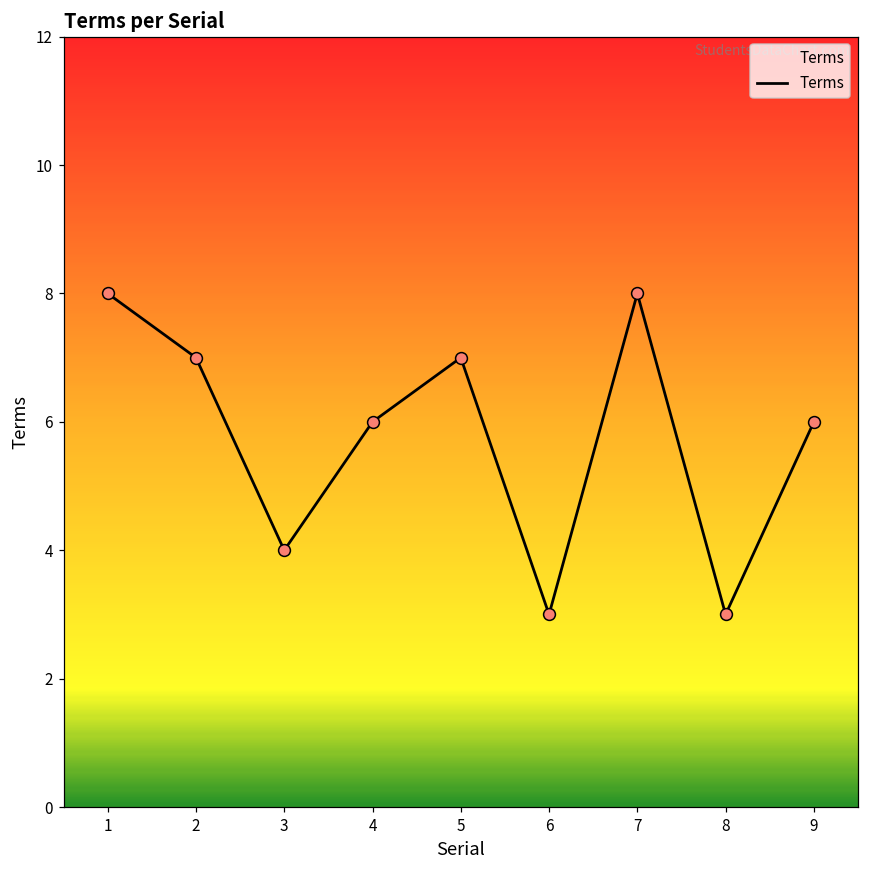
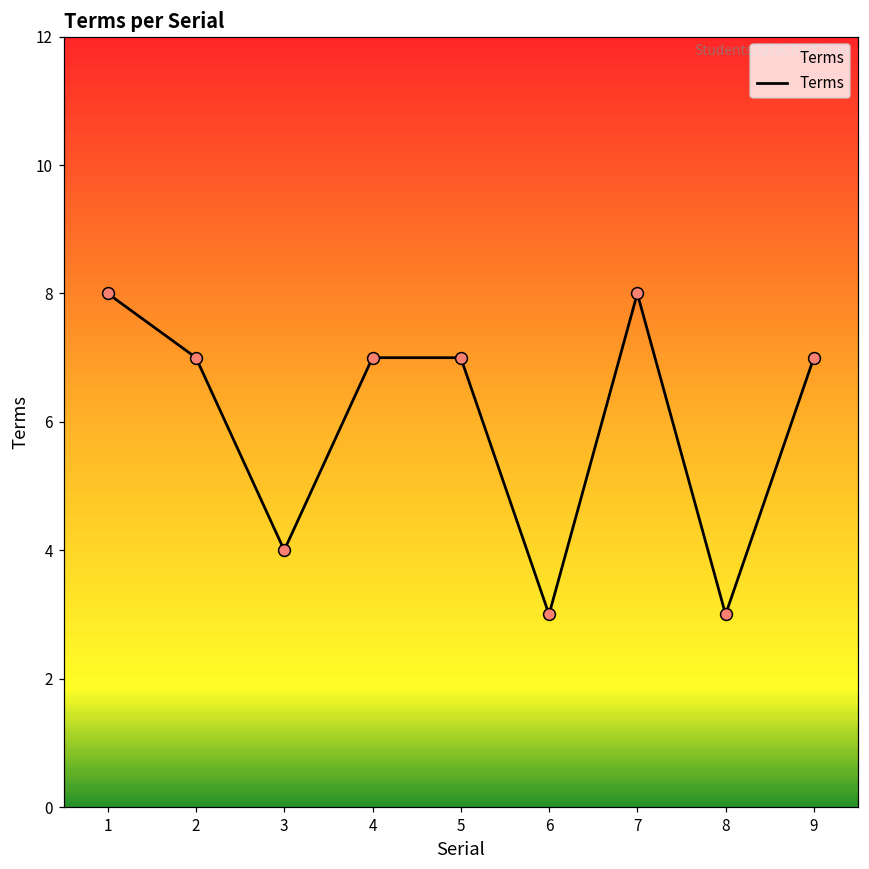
4: 6 -> 7
9: 6 -> 7
